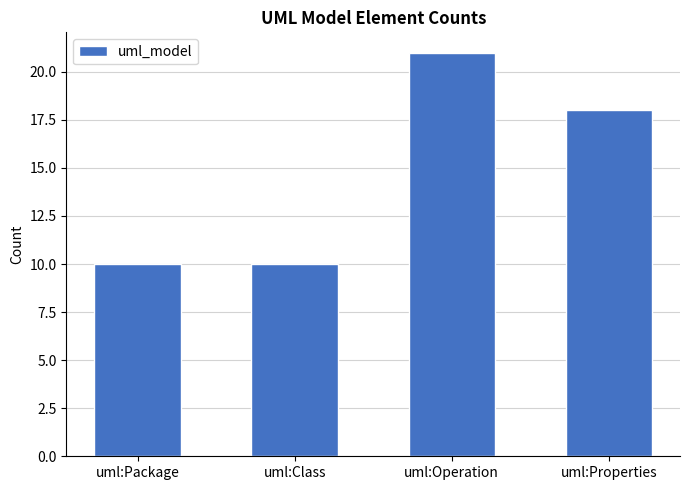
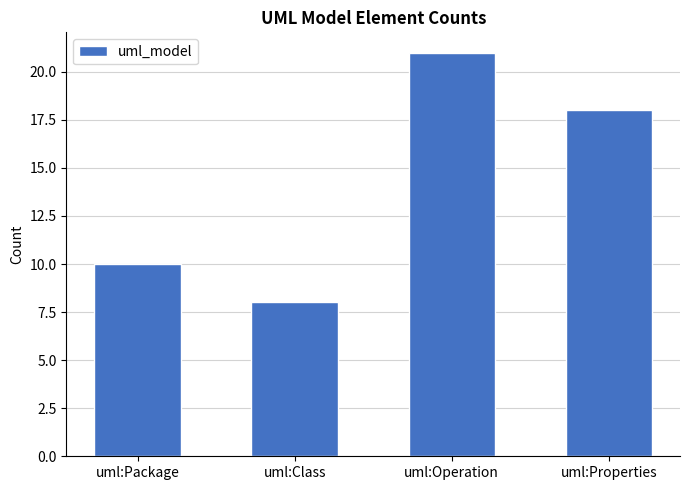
uml:Class: 10 -> 8
